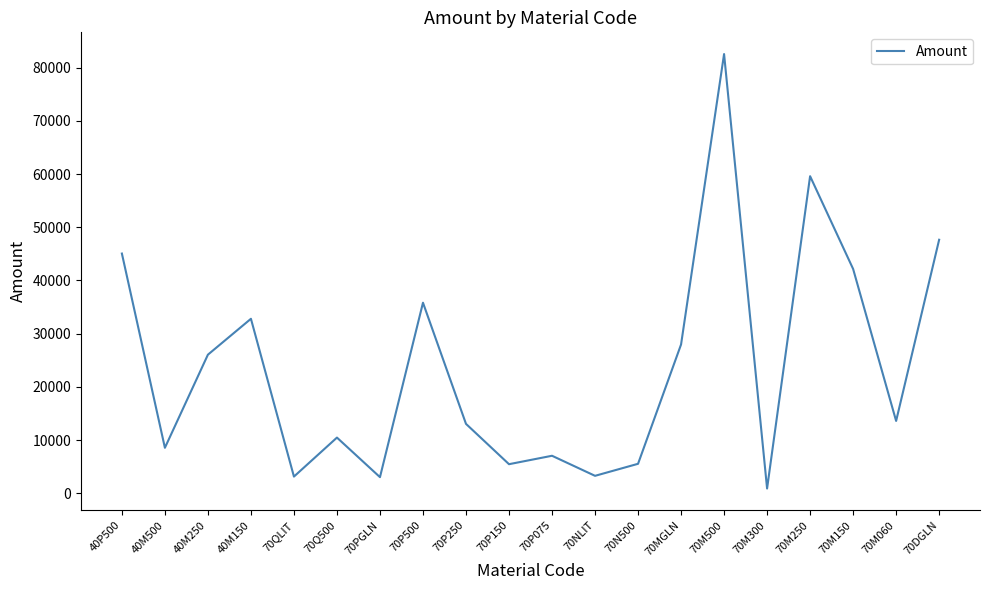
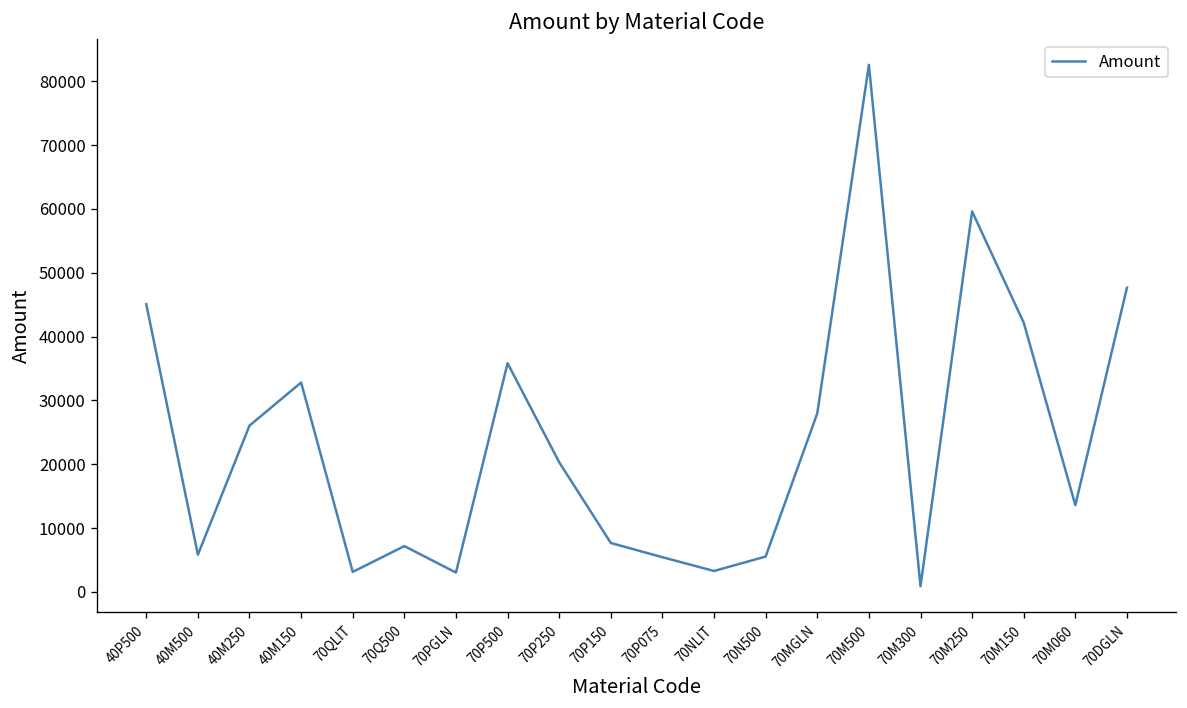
40M500: 9000 -> 6000
70Q500: 10000 -> 7000
70P250: 13000 -> 20000
70P150: 5000 -> 8000
70P075: 7000 -> 5000
